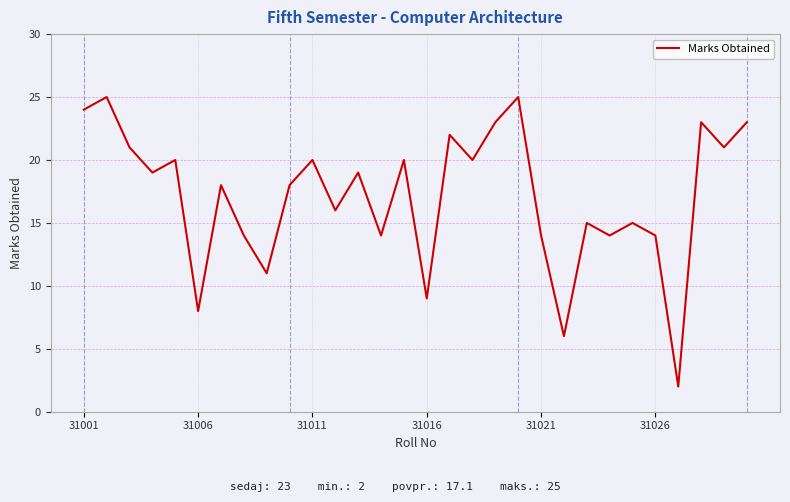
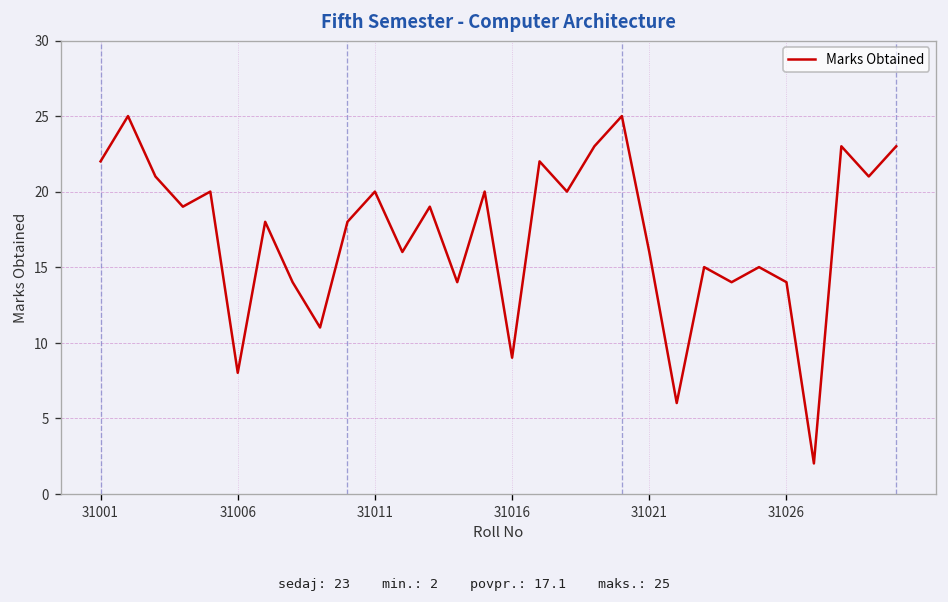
31001: 24 -> 22
31021: 14 -> 16
